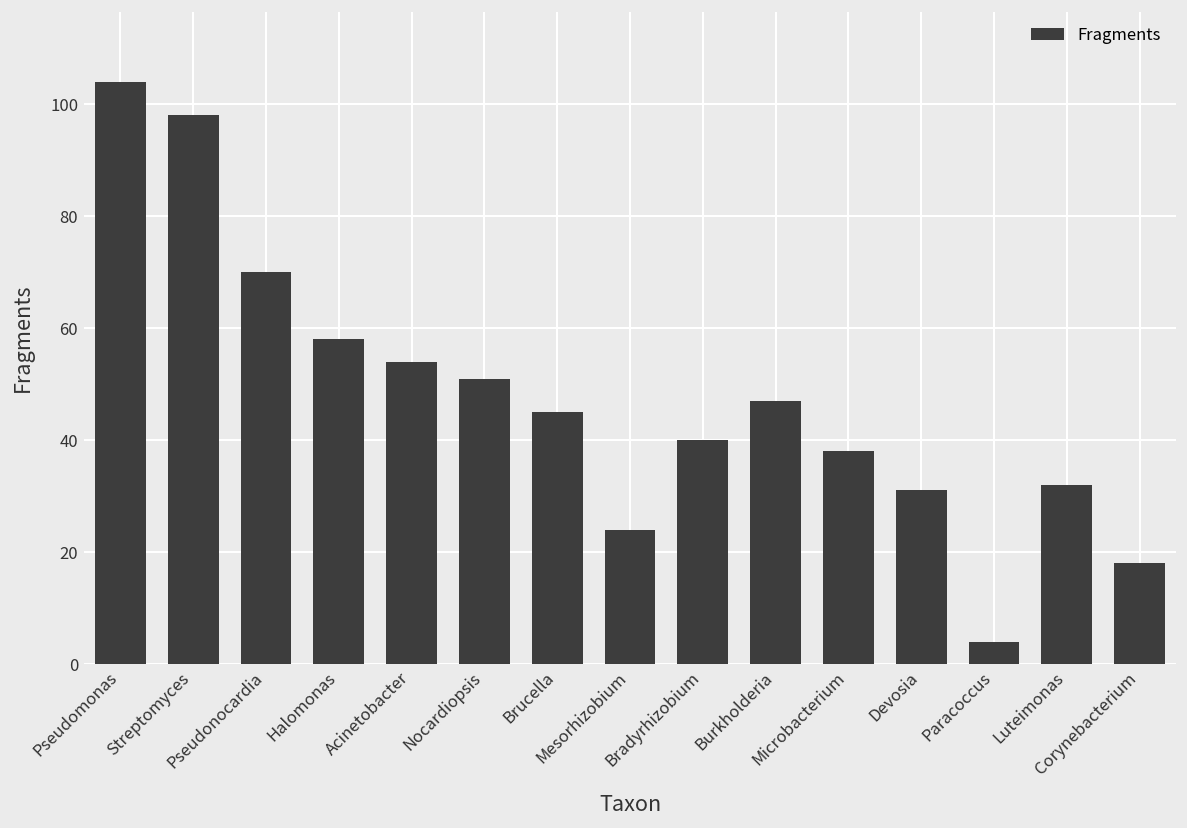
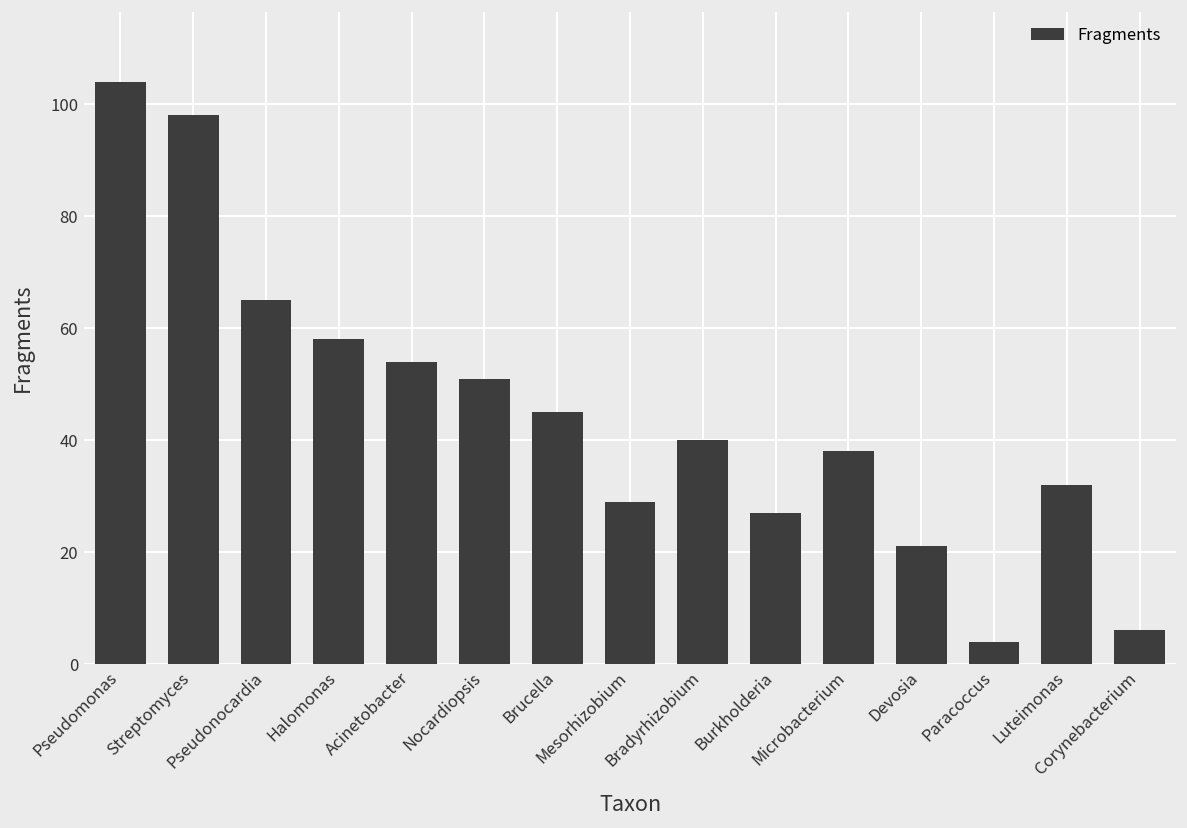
Pseudonocardia: 70 -> 65
Mesorhizobium: 24 -> 29
Burkholderia: 47 -> 27
Devosia: 31 -> 21
Corynebacterium: 18 -> 6
